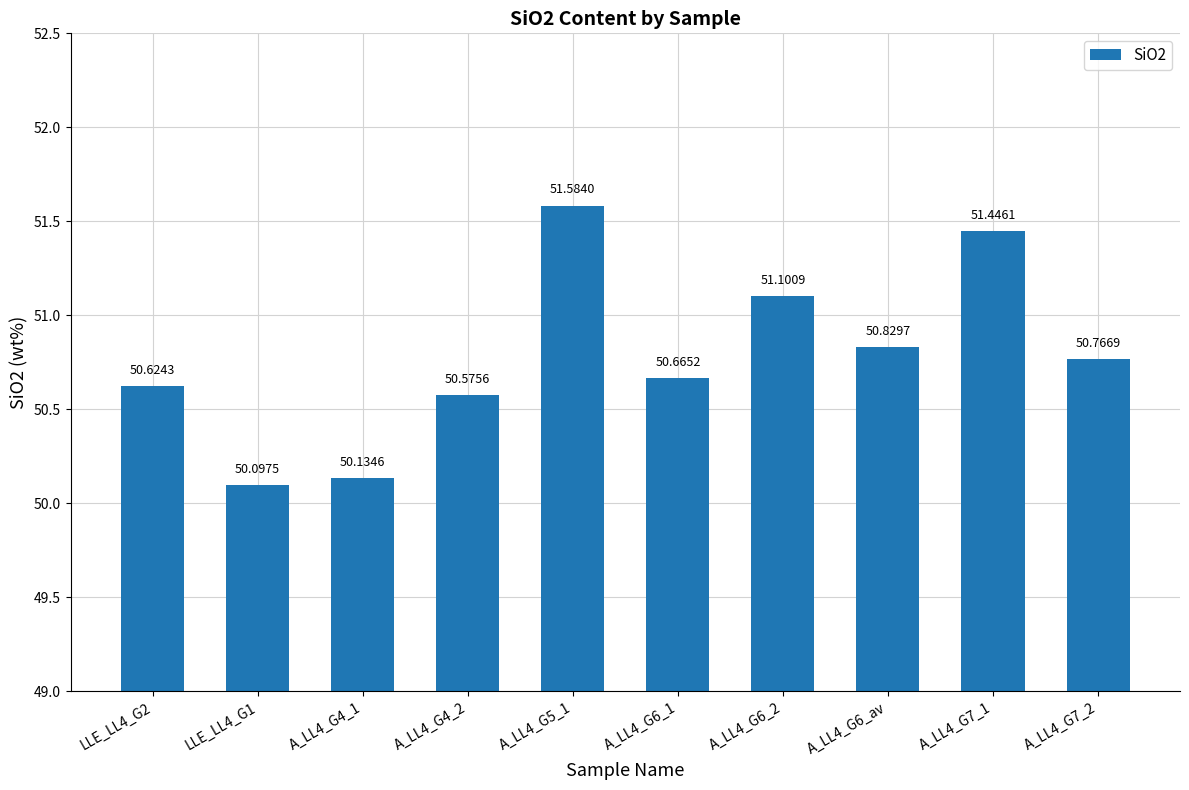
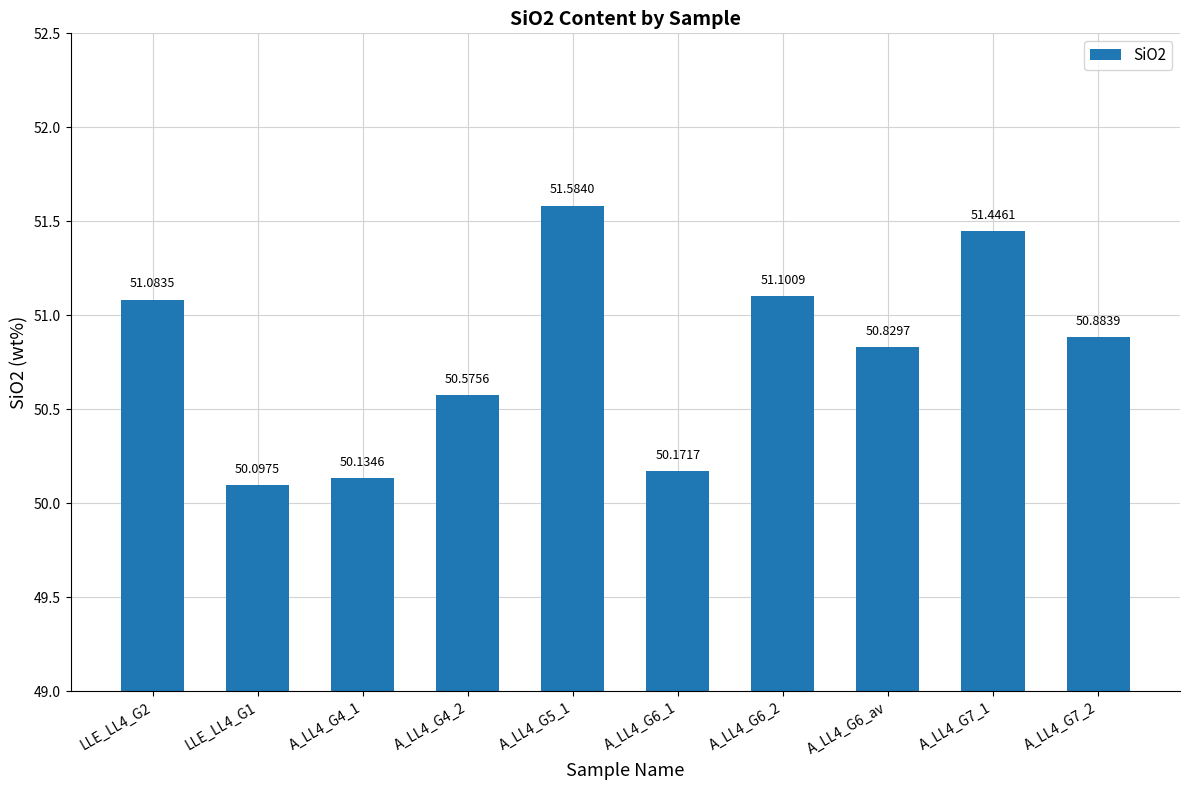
LLE_LL4_G2: 50.6243 -> 51.0835
A_LL4_G6_1: 50.6652 -> 50.1717
A_LL4_G7_2: 50.7669 -> 50.8839
